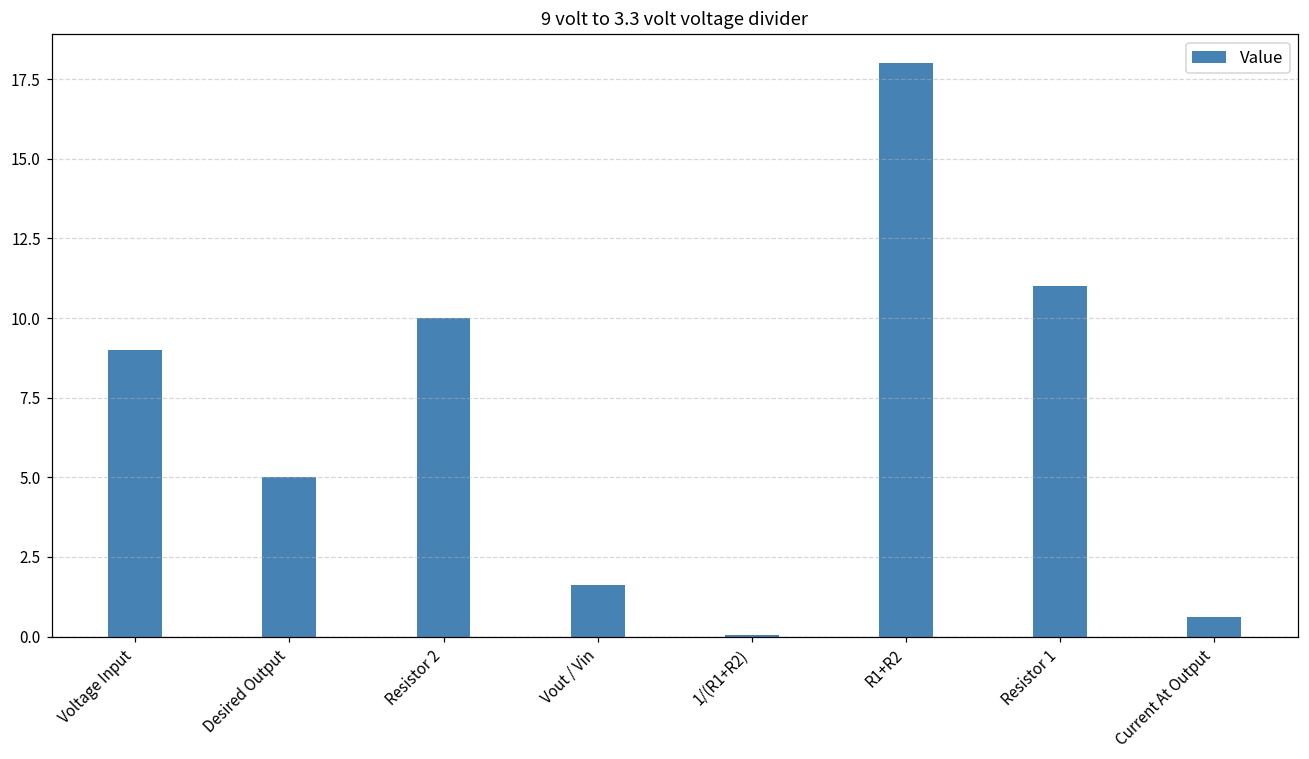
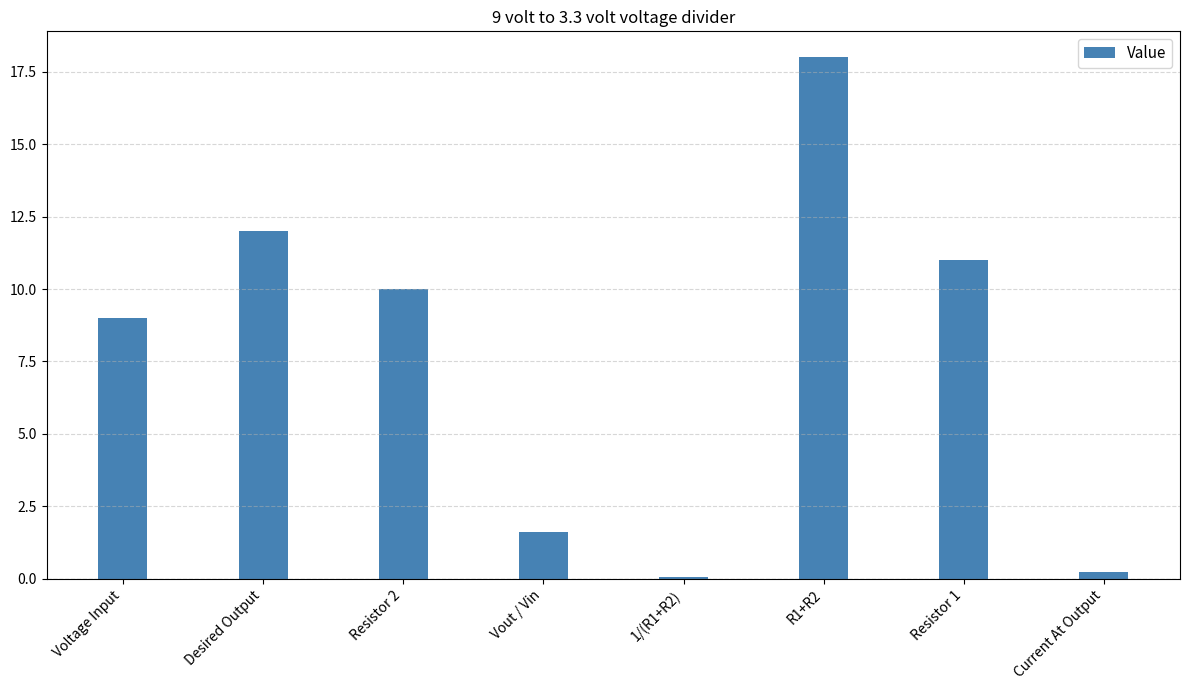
Desired Output: 5 -> 12
Current At Output: 0.6 -> 0.2
